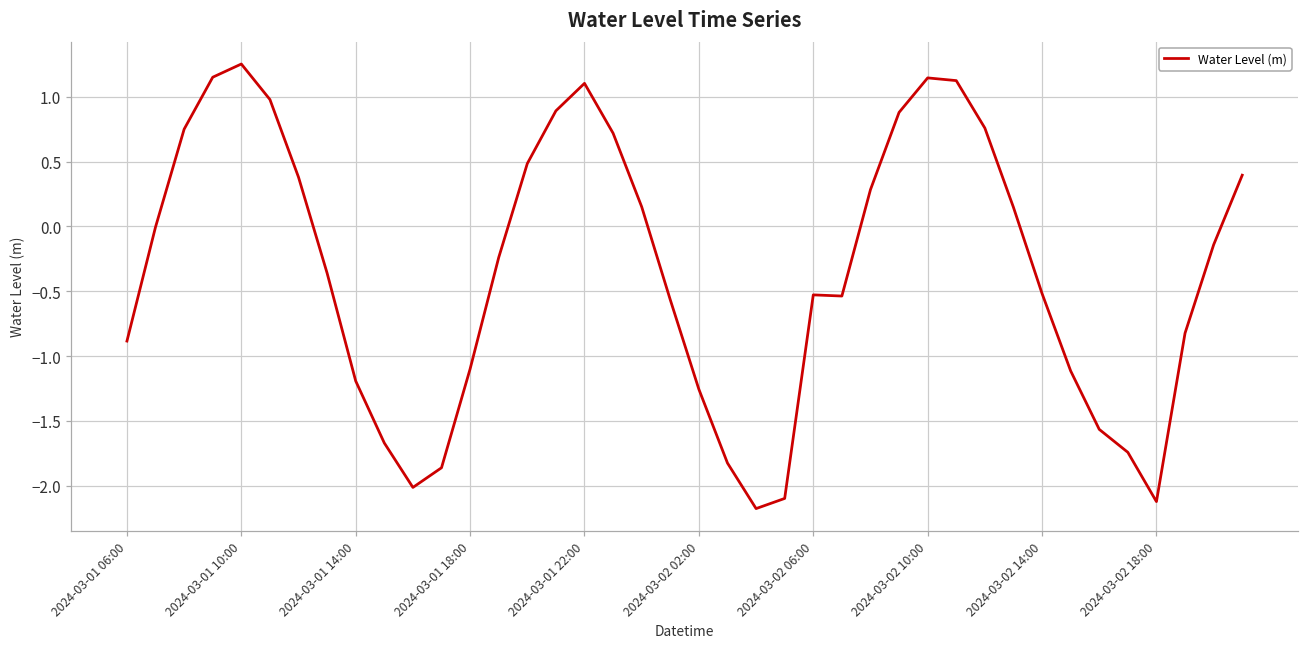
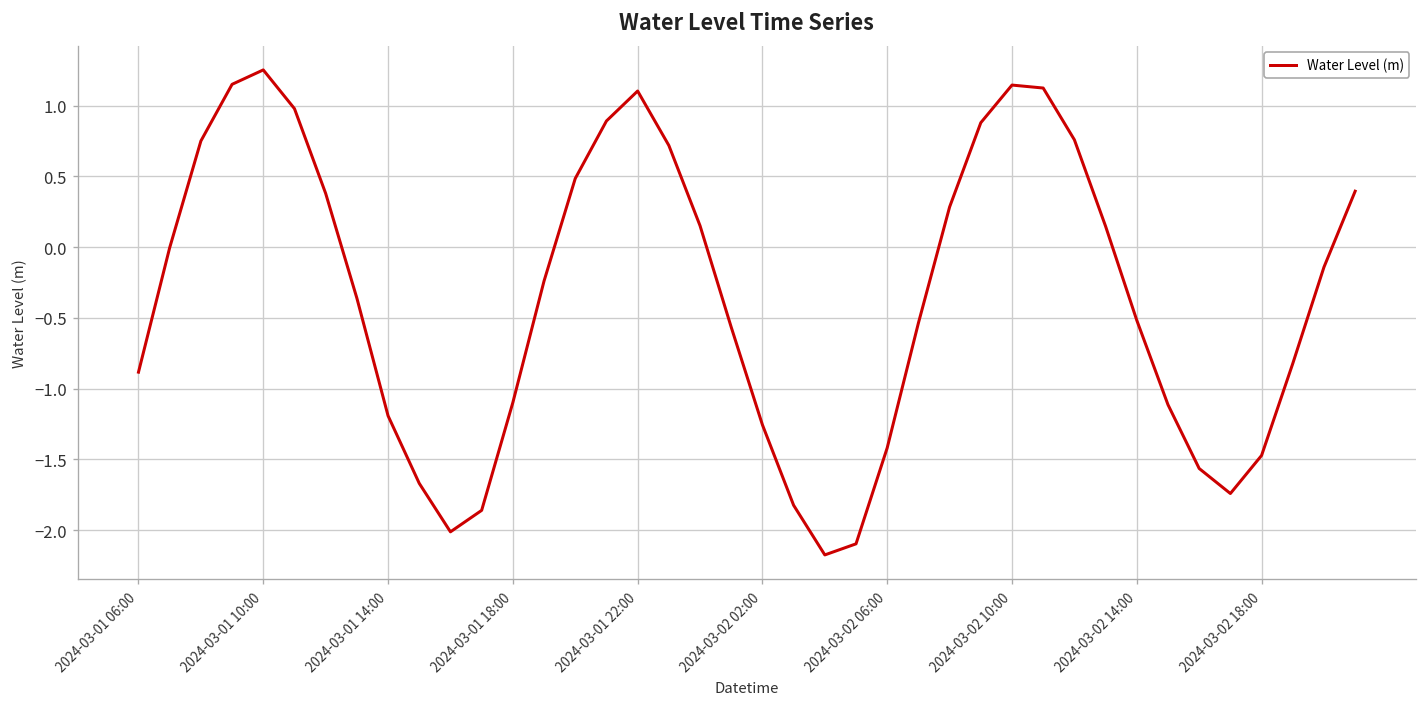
2024-03-02 06:00: -0.53 -> -1.42
2024-03-02 18:00: -2.12 -> -1.47
